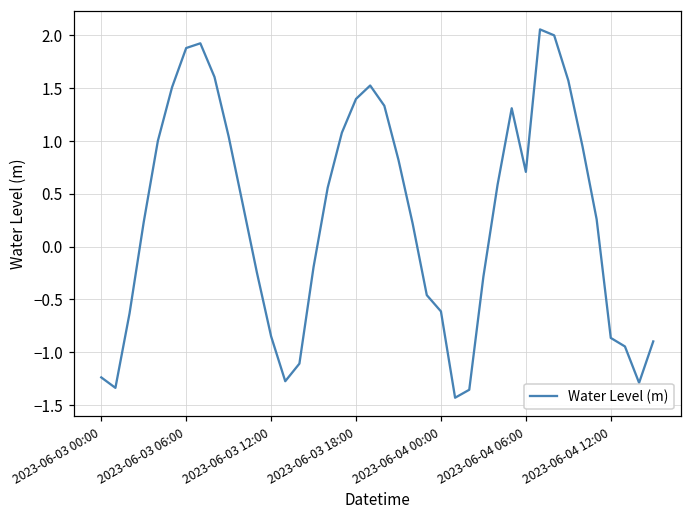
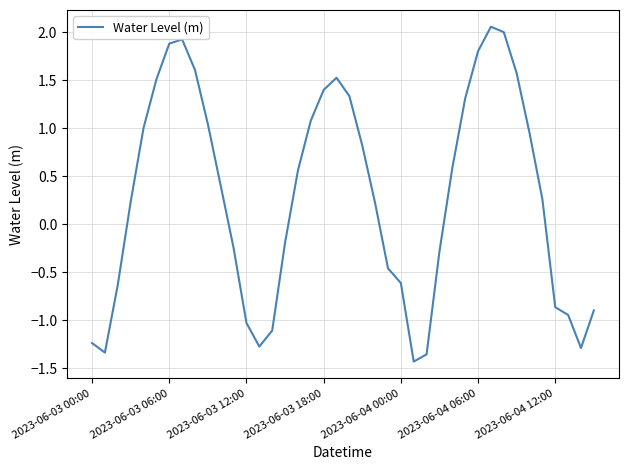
2023-06-03 12:00: -0.8 -> -1.0
2023-06-04 06:00: 0.7 -> 1.8
